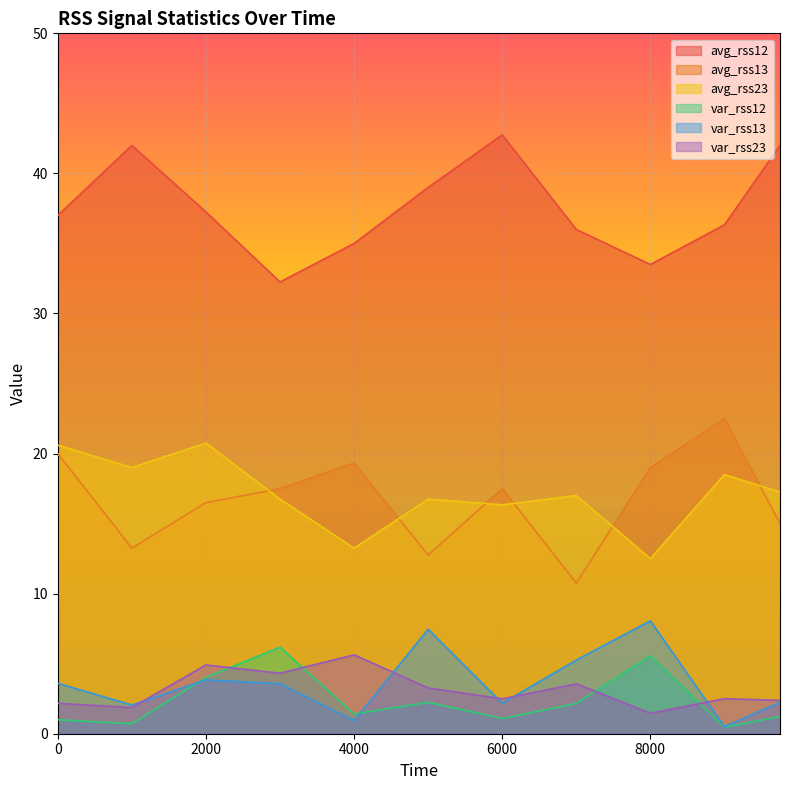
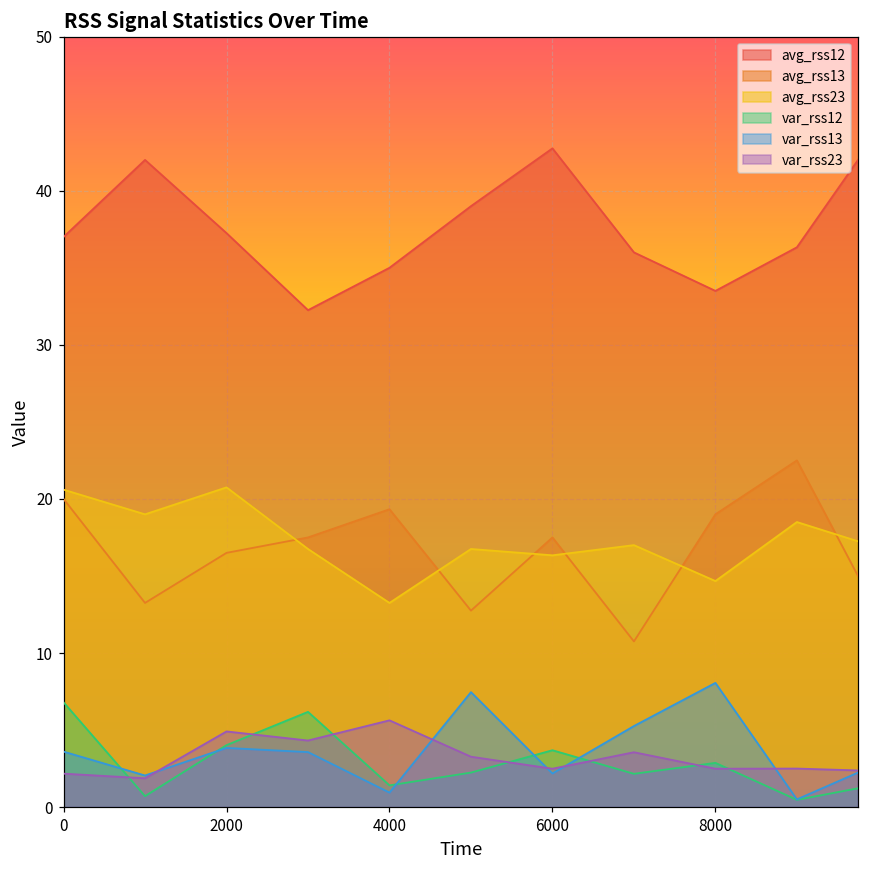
var_rss12, 0: 1.0 -> 6.8
var_rss12, 6000: 1.1 -> 3.7
avg_rss23, 8000: 12.5 -> 14.7
var_rss12, 8000: 5.6 -> 2.9
var_rss23, 8000: 1.5 -> 2.5
